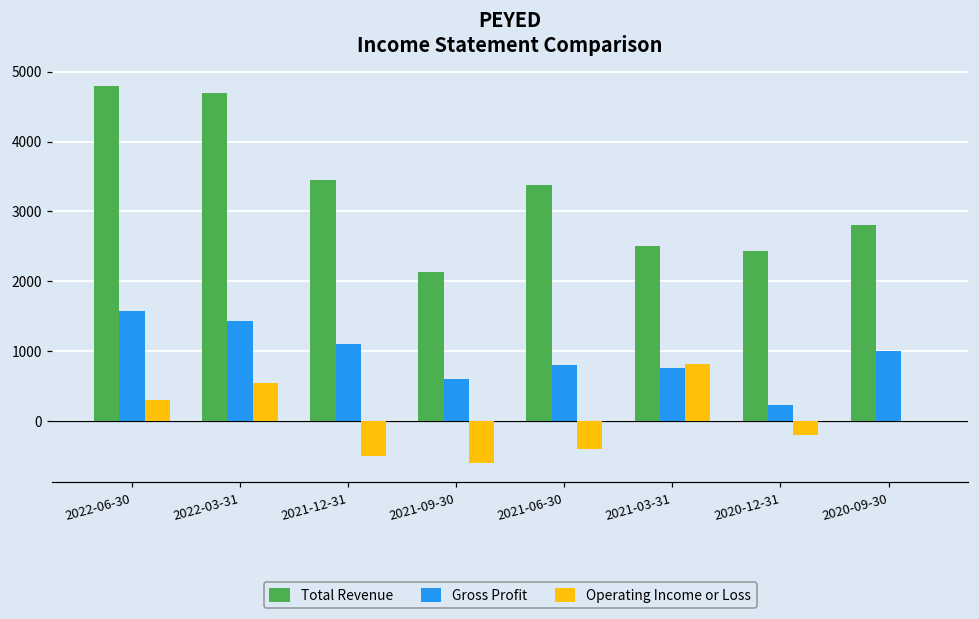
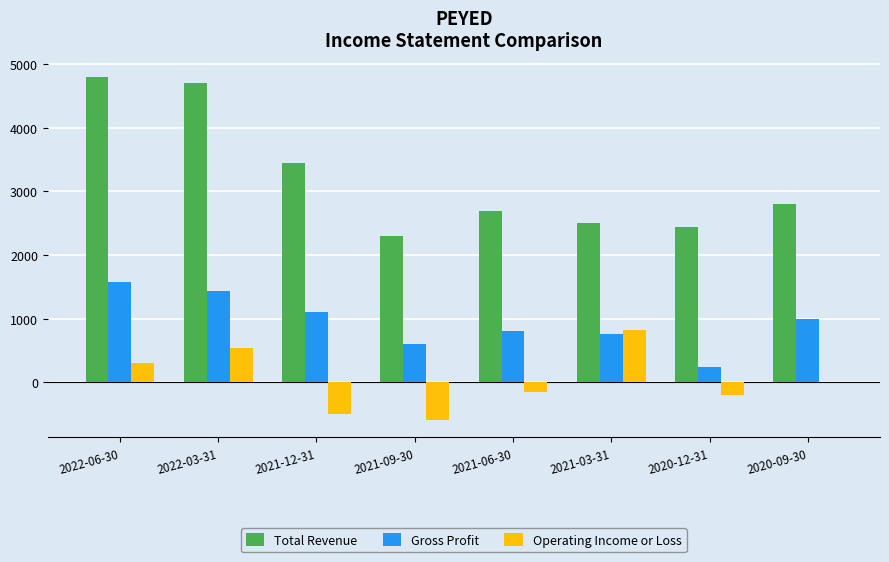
Total Revenue, 2021-09-30: 2100 -> 2300
Total Revenue, 2021-06-30: 3400 -> 2700
Operating Income or Loss, 2021-06-30: -400 -> -100
